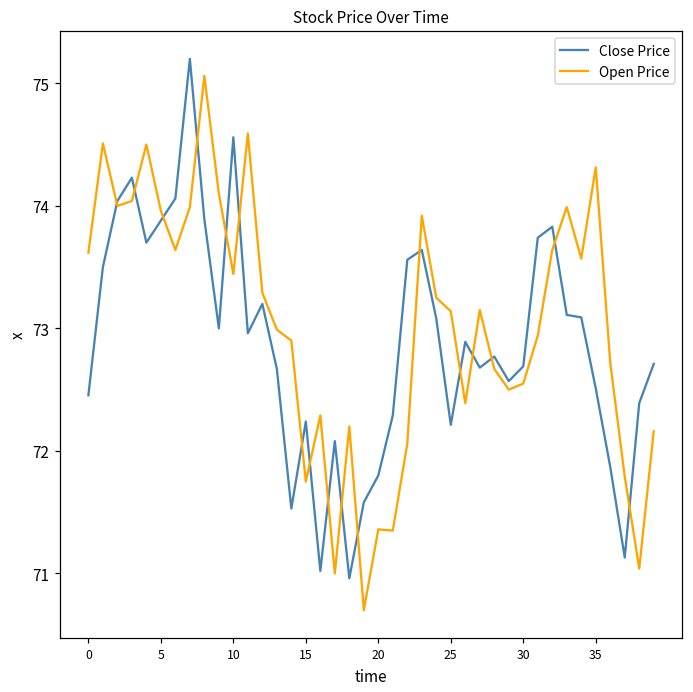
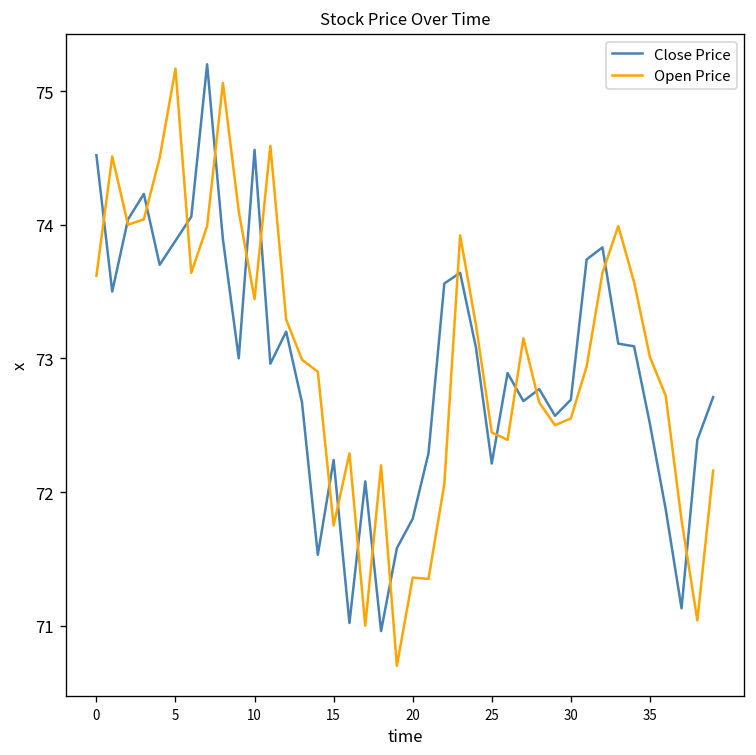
Close Price, 0: 72.45 -> 74.52
Open Price, 5: 73.96 -> 75.17
Open Price, 25: 73.14 -> 72.45
Open Price, 35: 74.31 -> 73.01
